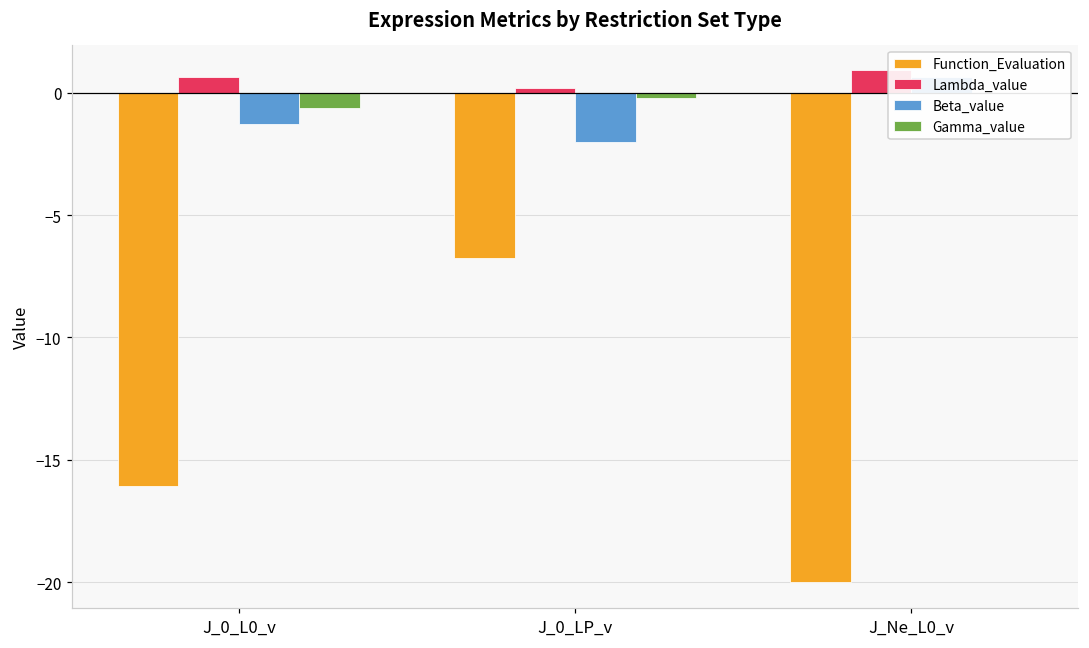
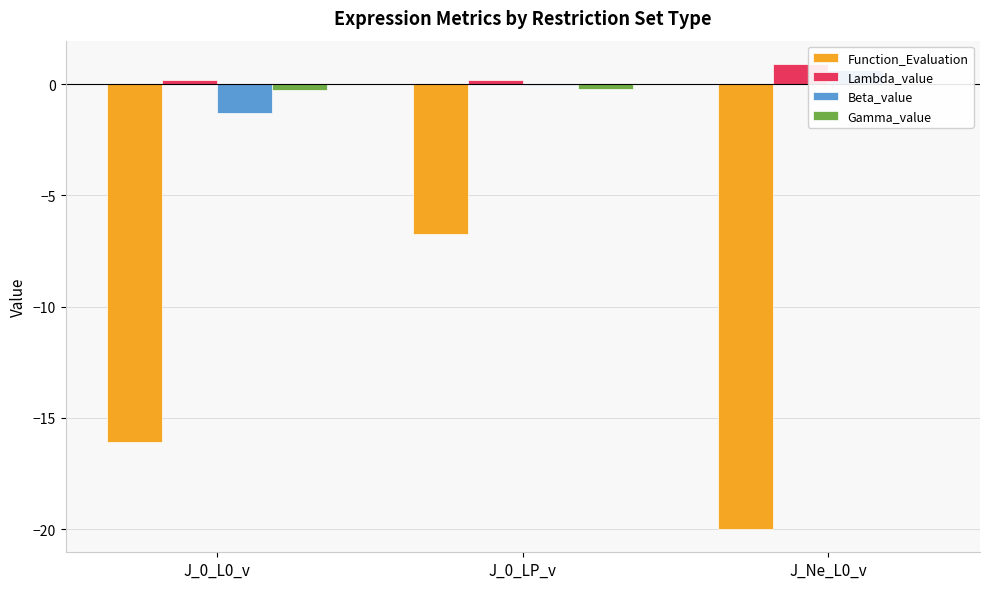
Lambda_value, J_0_L0_v: 0.6 -> 0.2
Gamma_value, J_0_L0_v: -0.6 -> -0.2
Beta_value, J_0_LP_v: -2.0 -> 0.0
